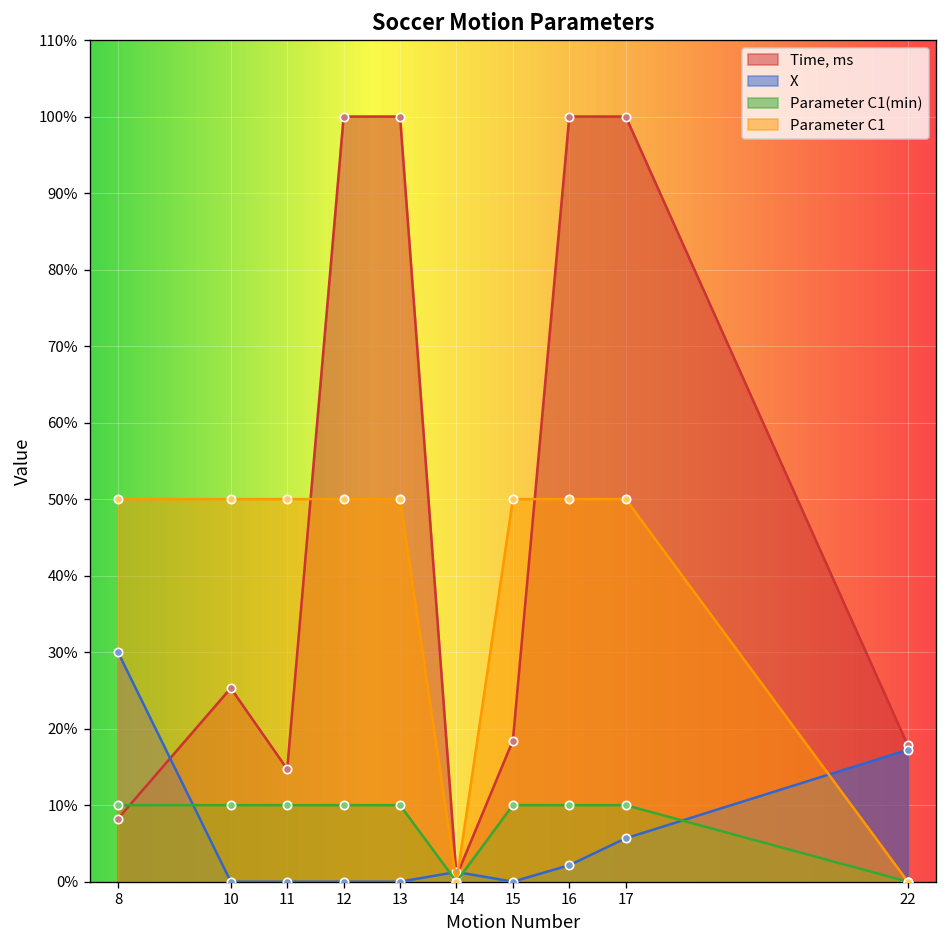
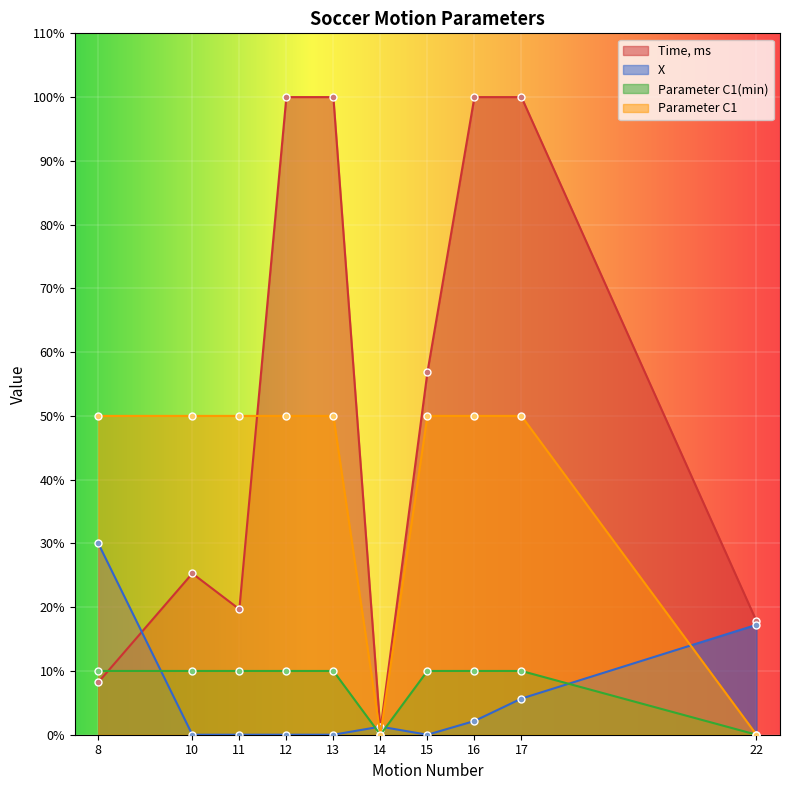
Time, ms, 11: 15% -> 20%
Time, ms, 15: 18% -> 57%
